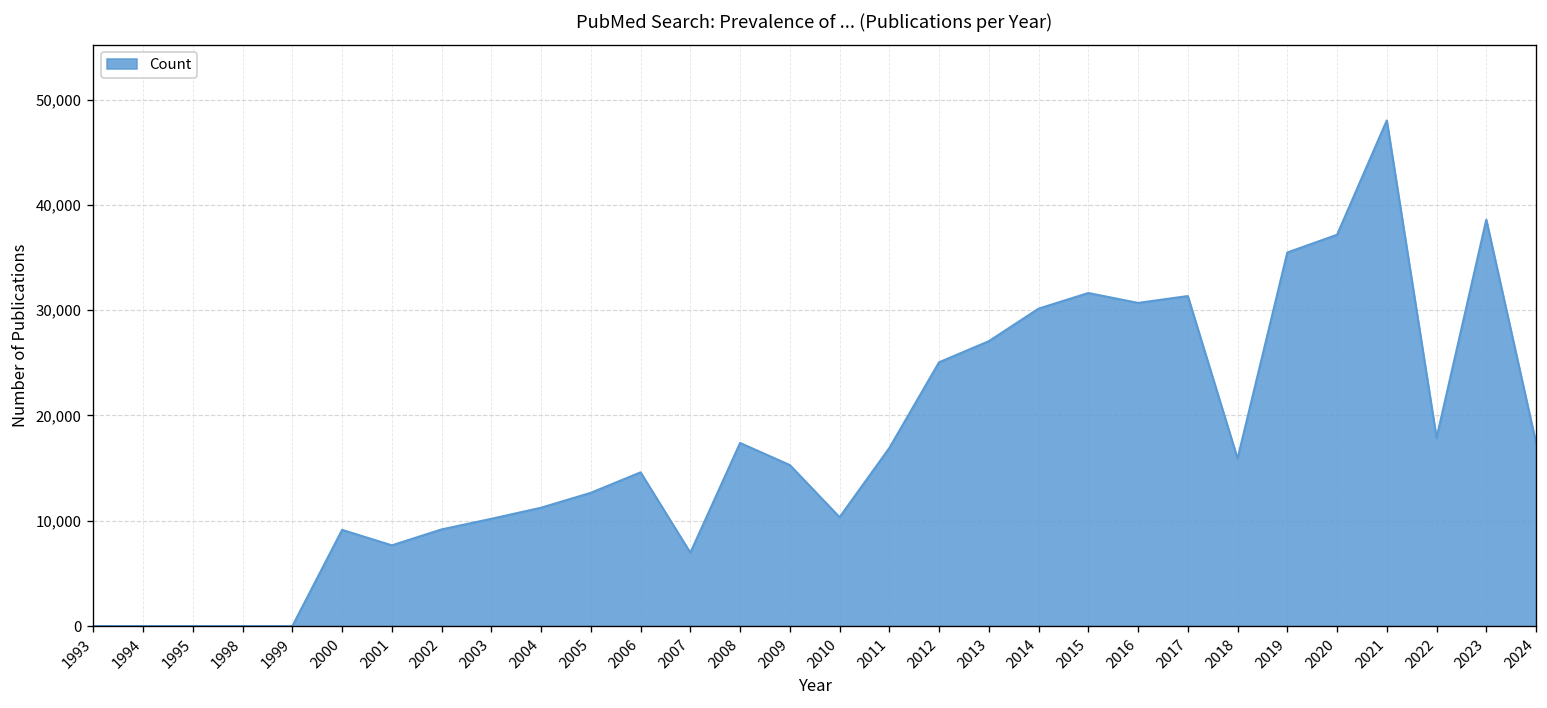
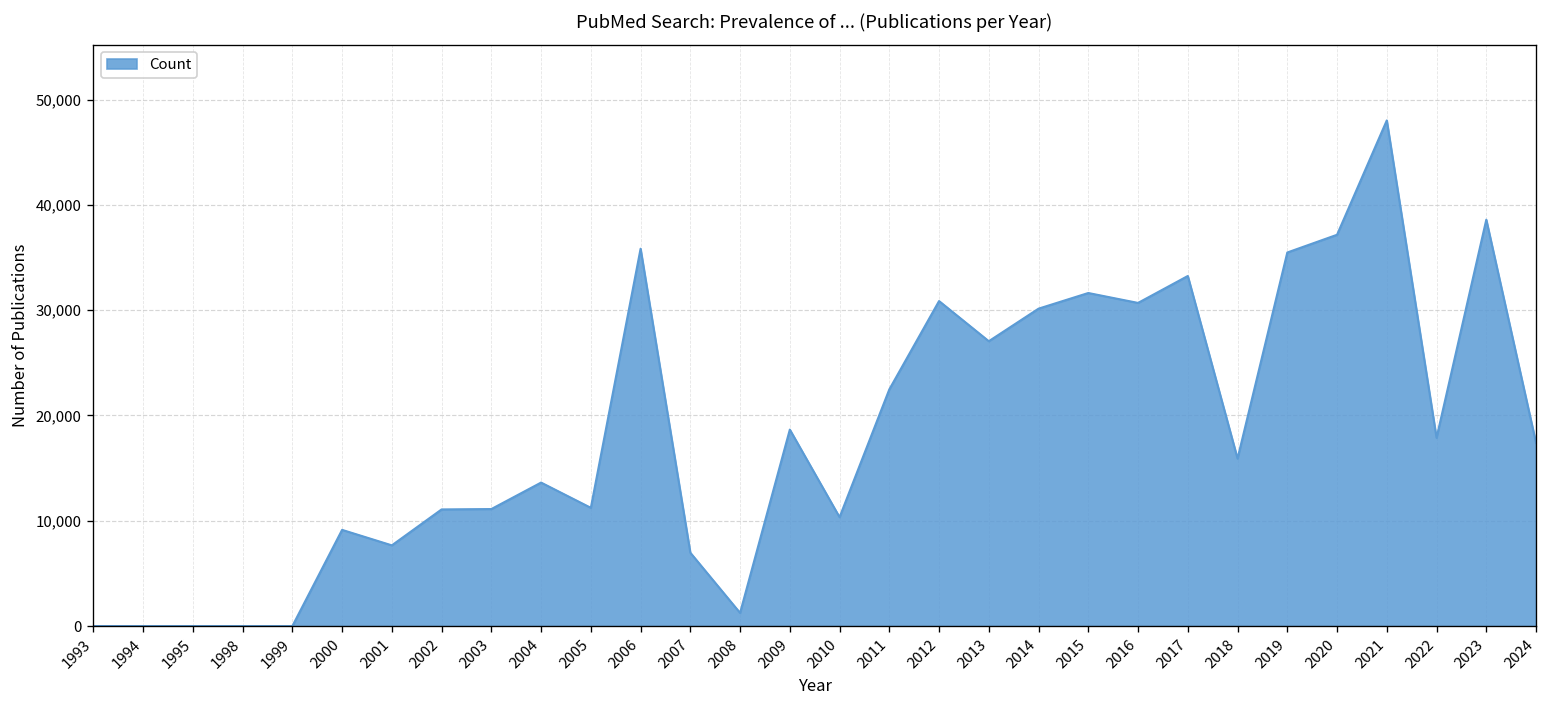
2002: 9,000 -> 11,000
2003: 10,000 -> 11,000
2004: 11,000 -> 14,000
2005: 13,000 -> 11,000
2006: 15,000 -> 36,000
2008: 17,000 -> 1,000
2009: 15,000 -> 19,000
2011: 17,000 -> 22,000
2012: 25,000 -> 31,000
2017: 31,000 -> 33,000
